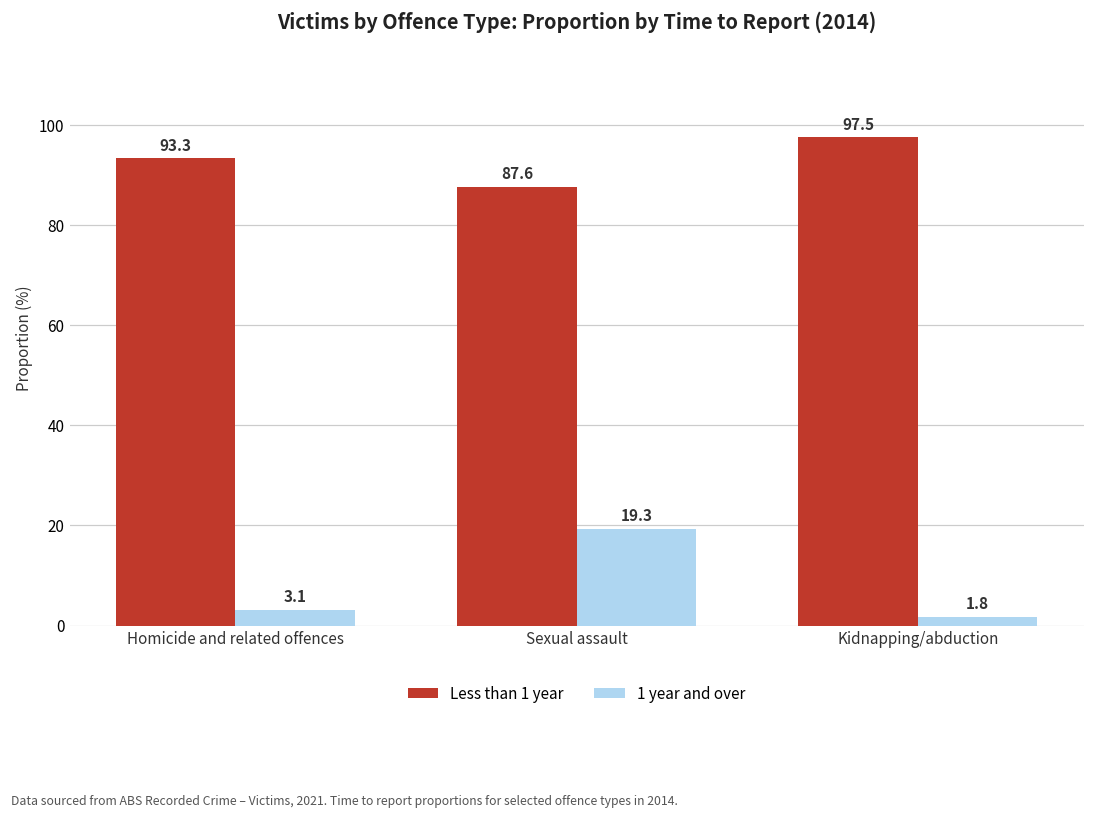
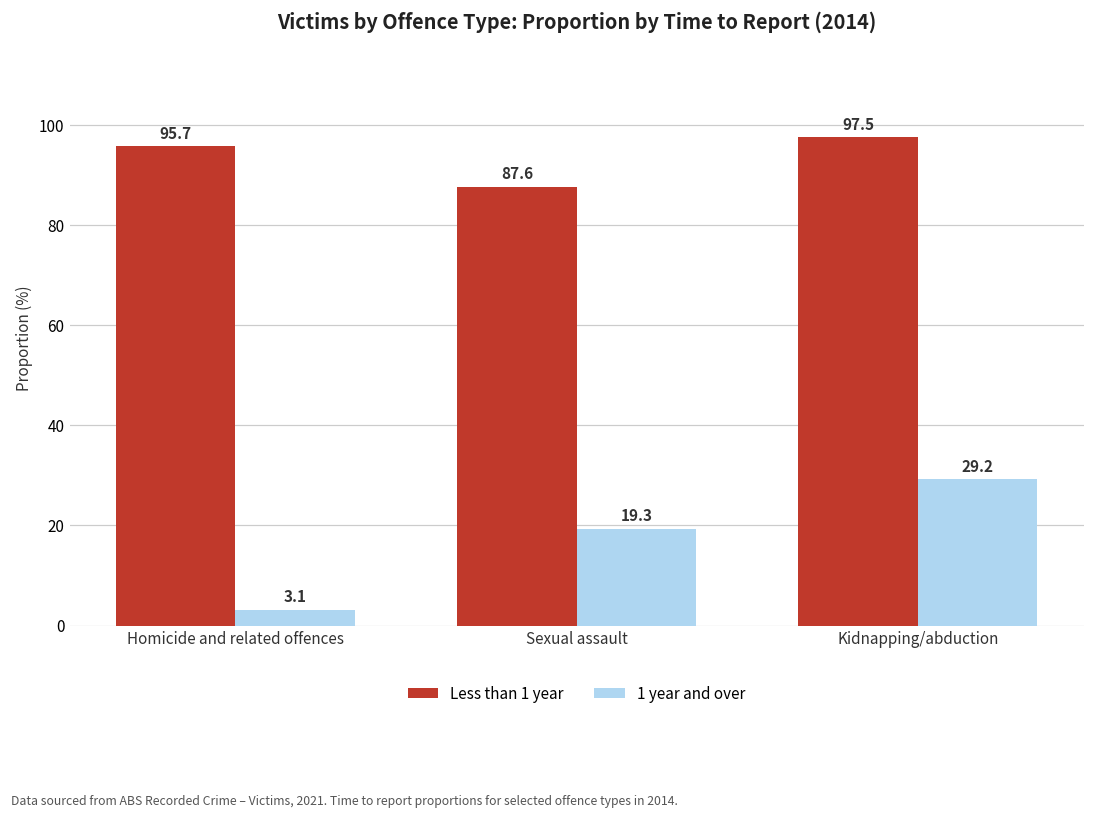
Less than 1 year, Homicide and related offences: 93.3 -> 95.7
1 year and over, Kidnapping/abduction: 1.8 -> 29.2
